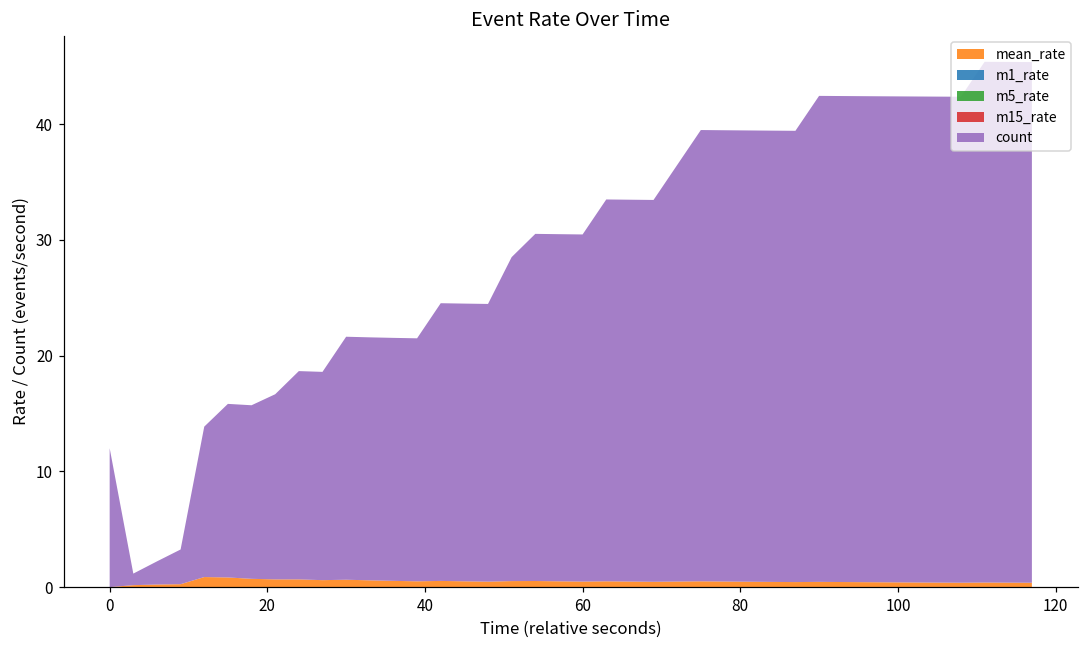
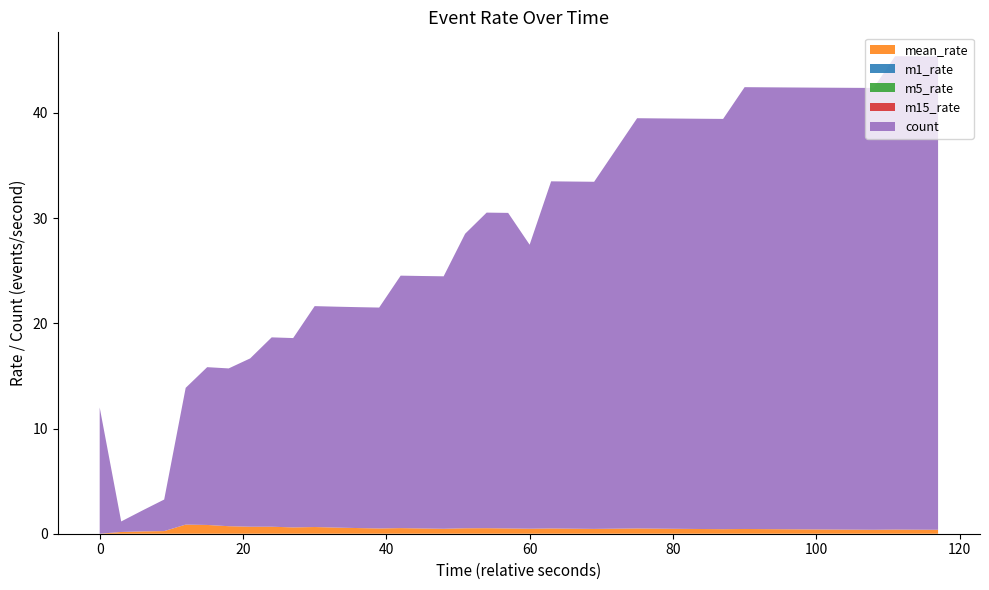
count, 60: 30 -> 27
